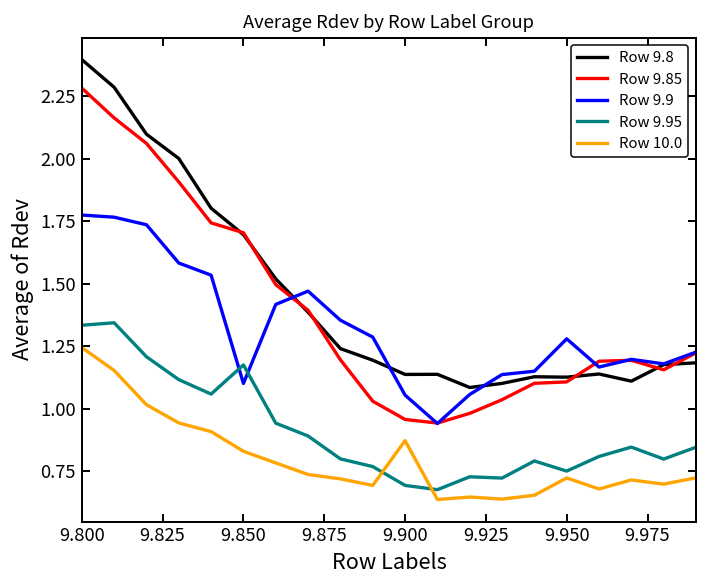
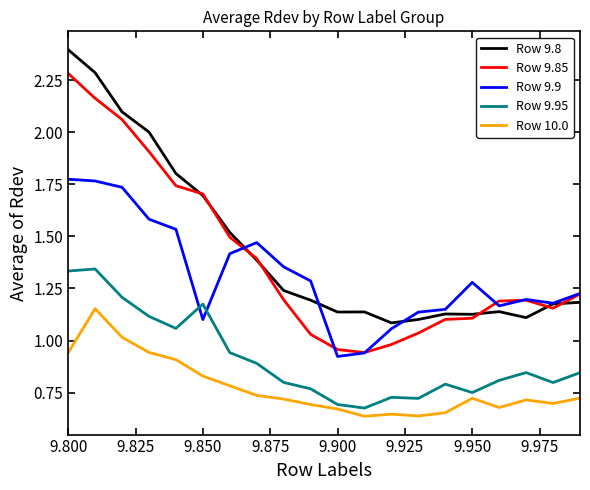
Row 10.0, 9.800: 1.24 -> 0.94
Row 9.9, 9.900: 1.05 -> 0.92
Row 10.0, 9.900: 0.87 -> 0.67
